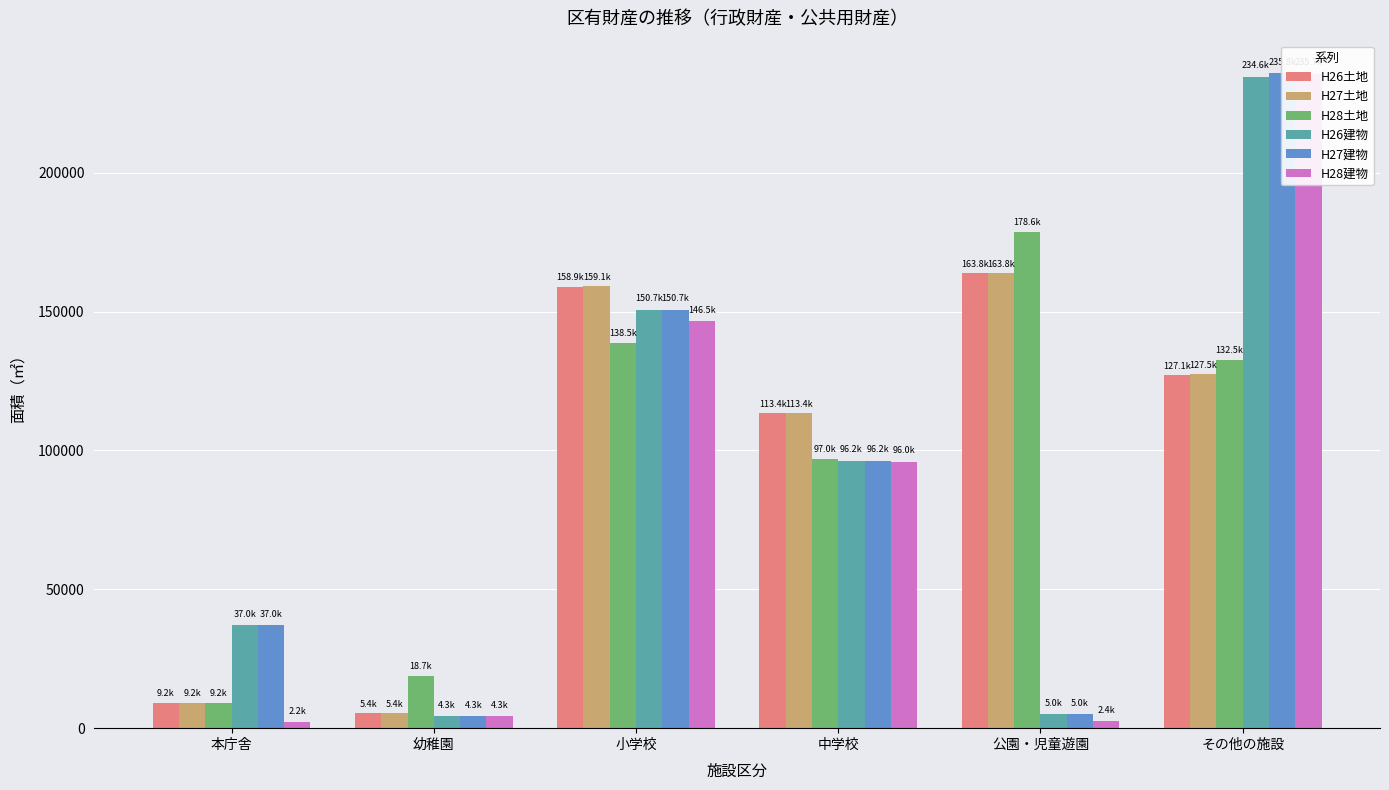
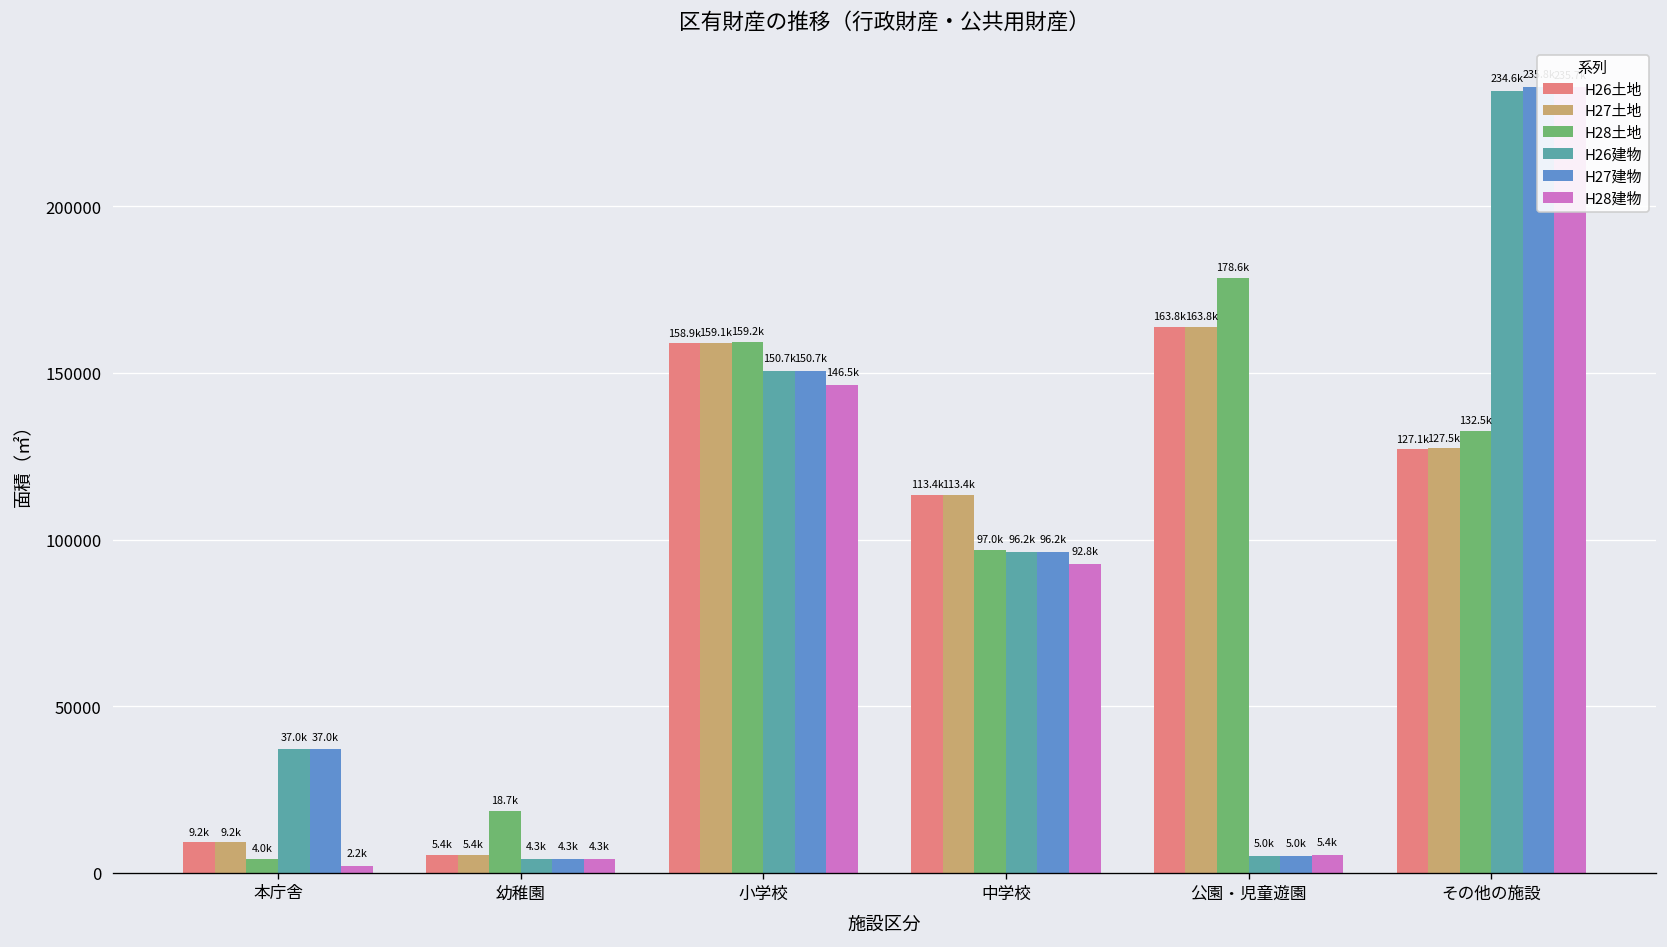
H28土地, 本庁舎: 9.2k -> 4.0k
H28土地, 小学校: 138.5k -> 159.2k
H28建物, 中学校: 96.0k -> 92.8k
H28建物, 公園・児童遊園: 2.4k -> 5.4k
